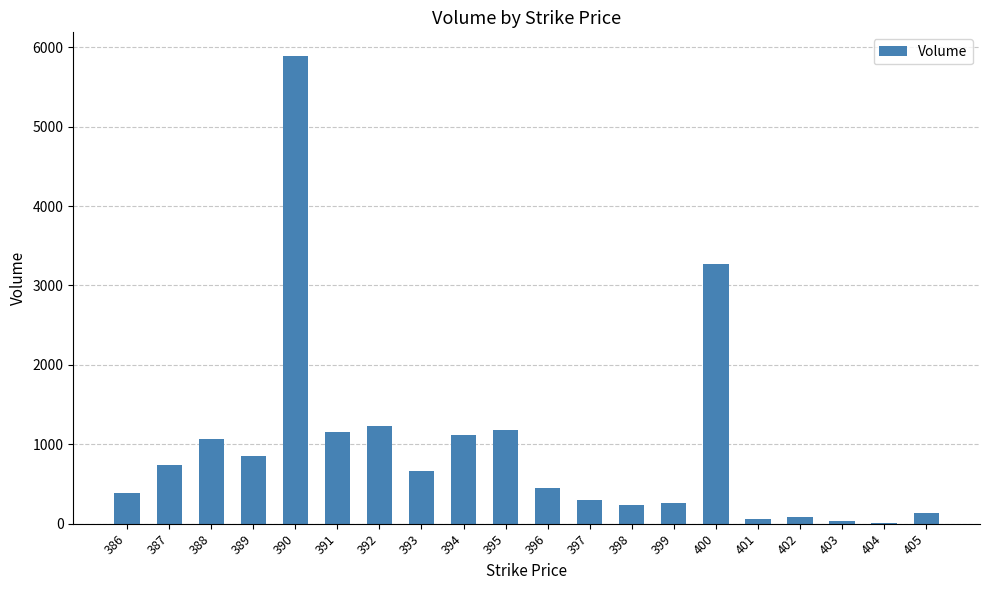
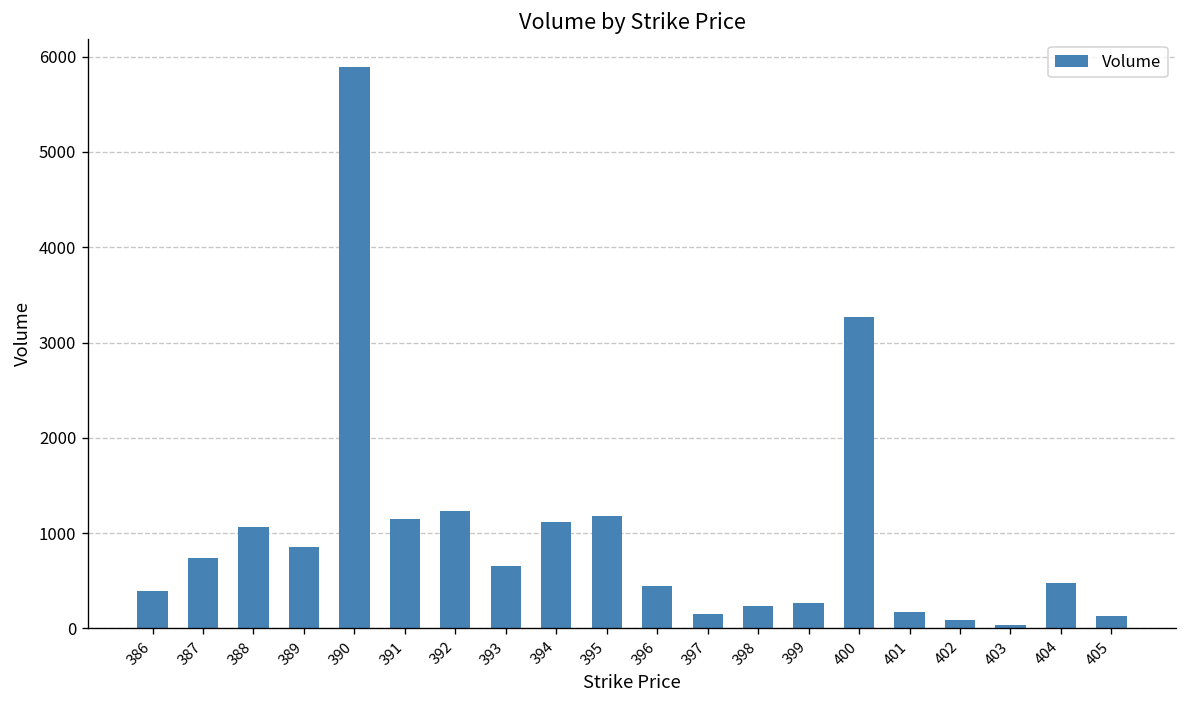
397: 300 -> 200
401: 100 -> 200
404: 0 -> 500
